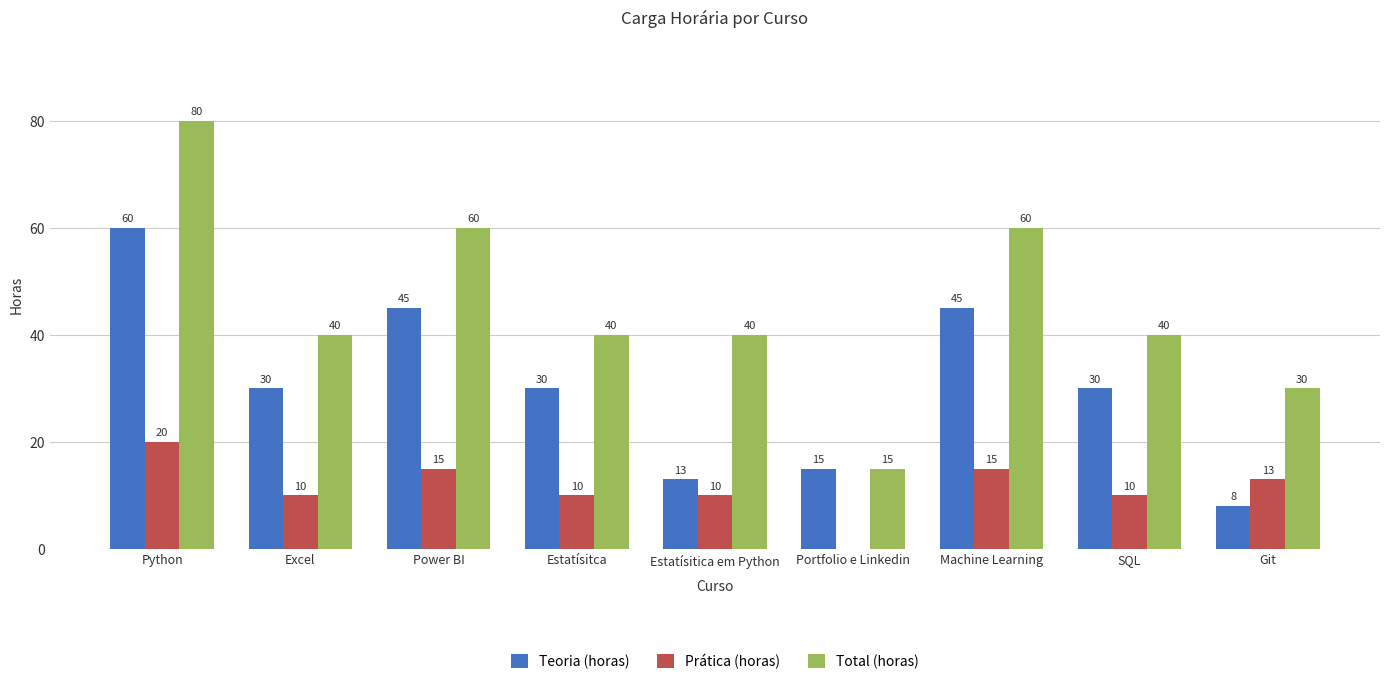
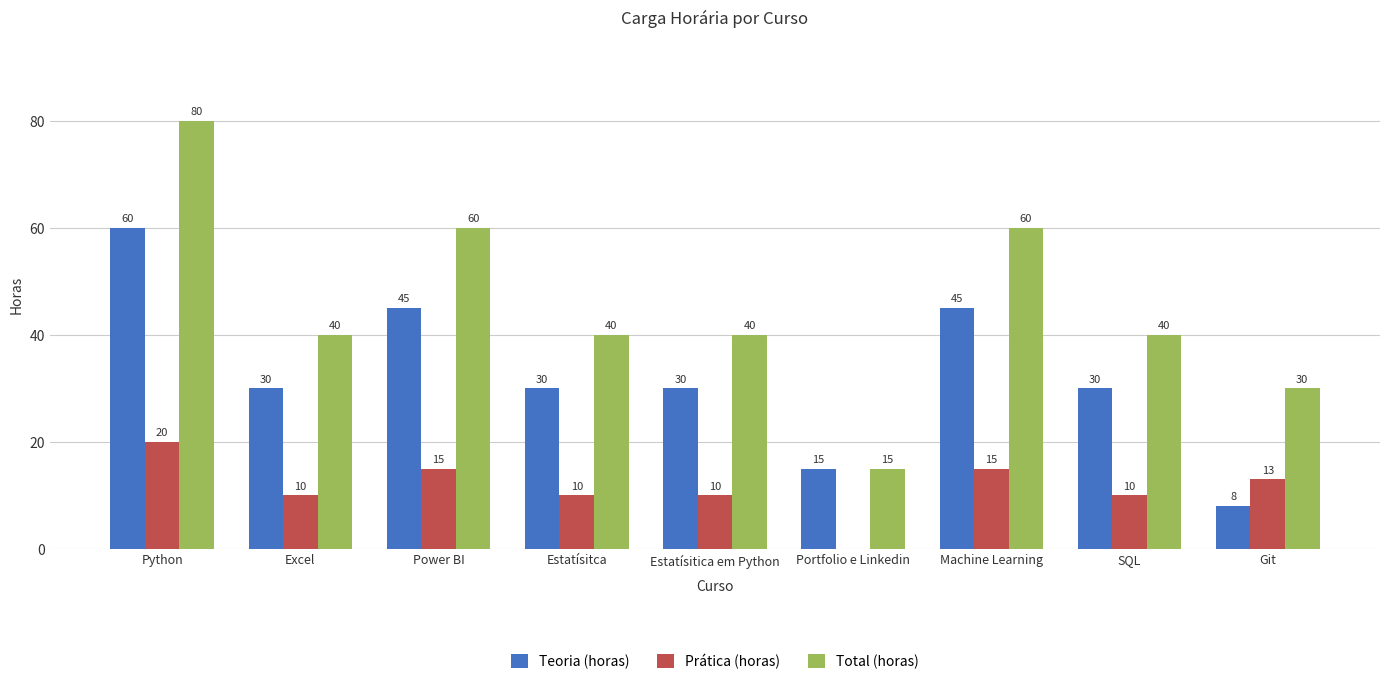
Teoria (horas), Estatísitica em Python: 13 -> 30
